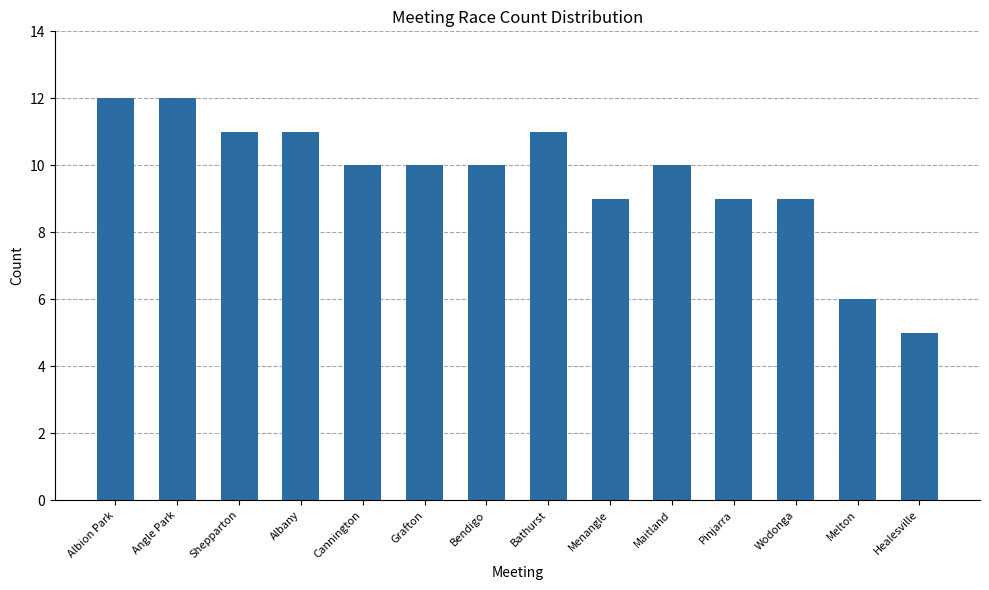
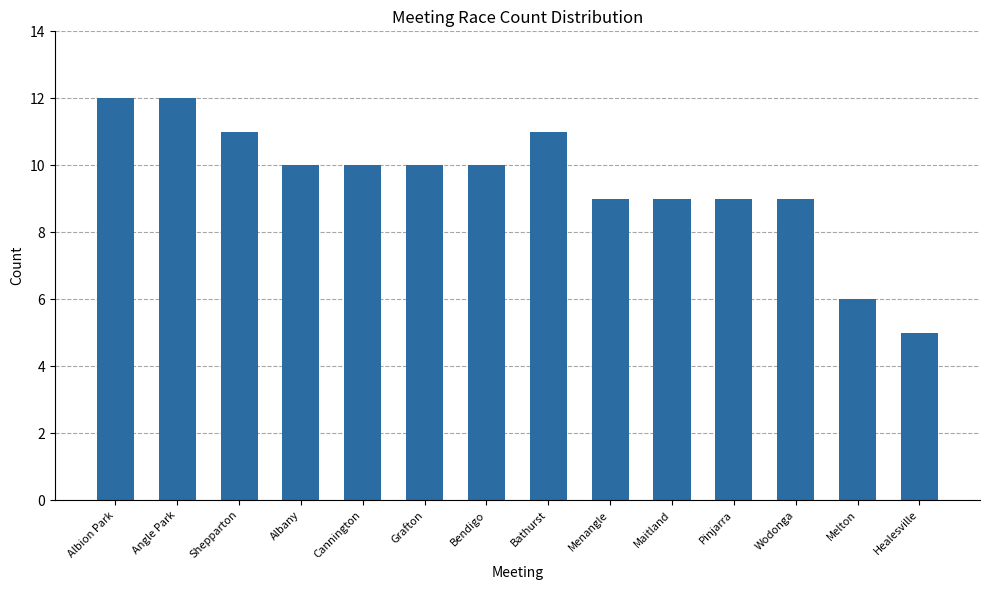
Albany: 11 -> 10
Maitland: 10 -> 9
